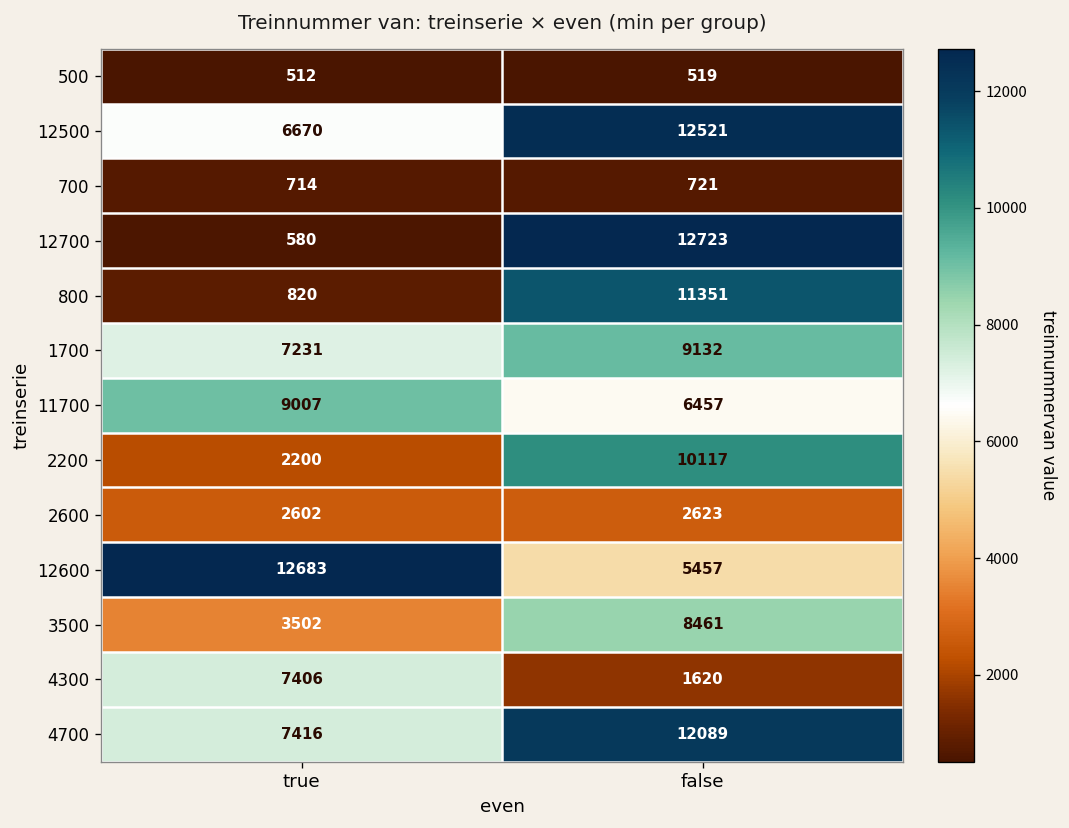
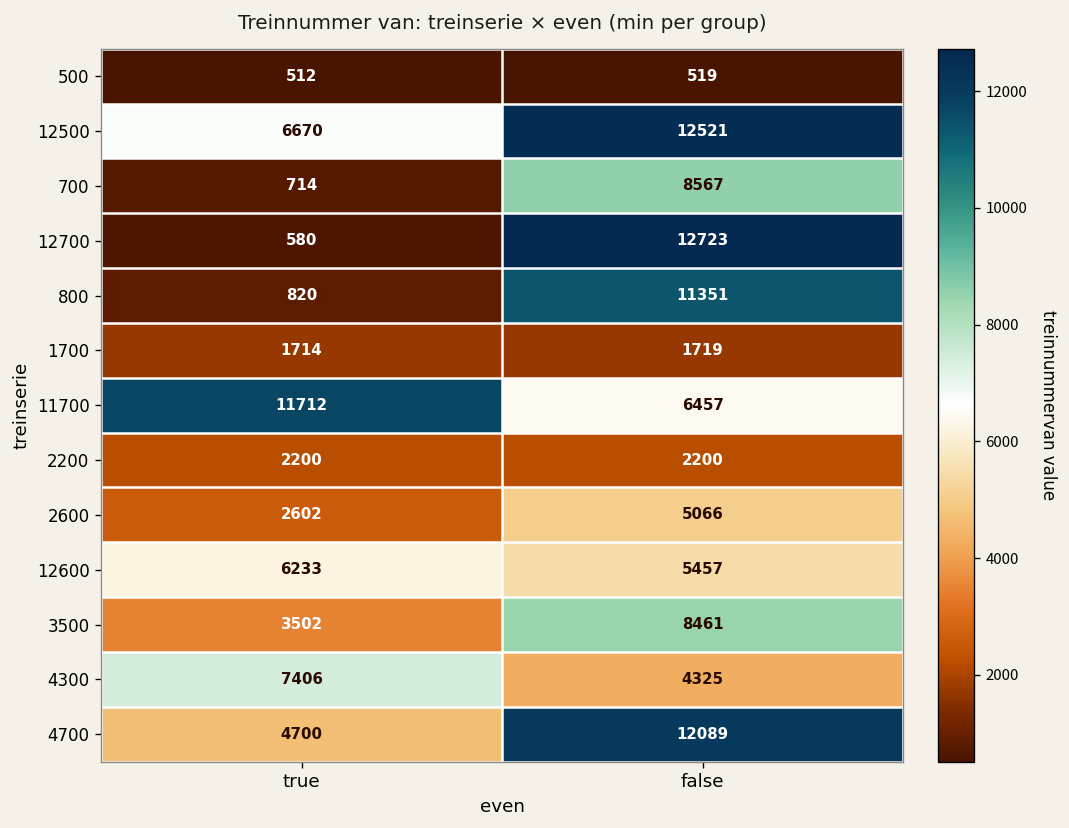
700, false: 721 -> 8567
1700, true: 7231 -> 1714
1700, false: 9132 -> 1719
11700, true: 9007 -> 11712
2200, false: 10117 -> 2200
2600, false: 2623 -> 5066
12600, true: 12683 -> 6233
4300, false: 1620 -> 4325
4700, true: 7416 -> 4700
